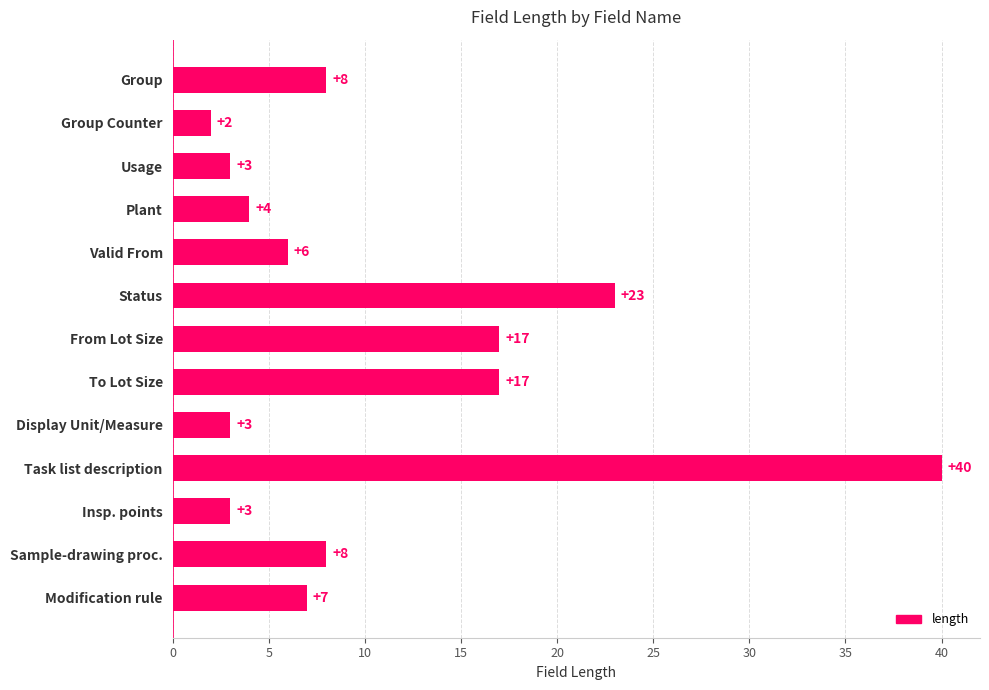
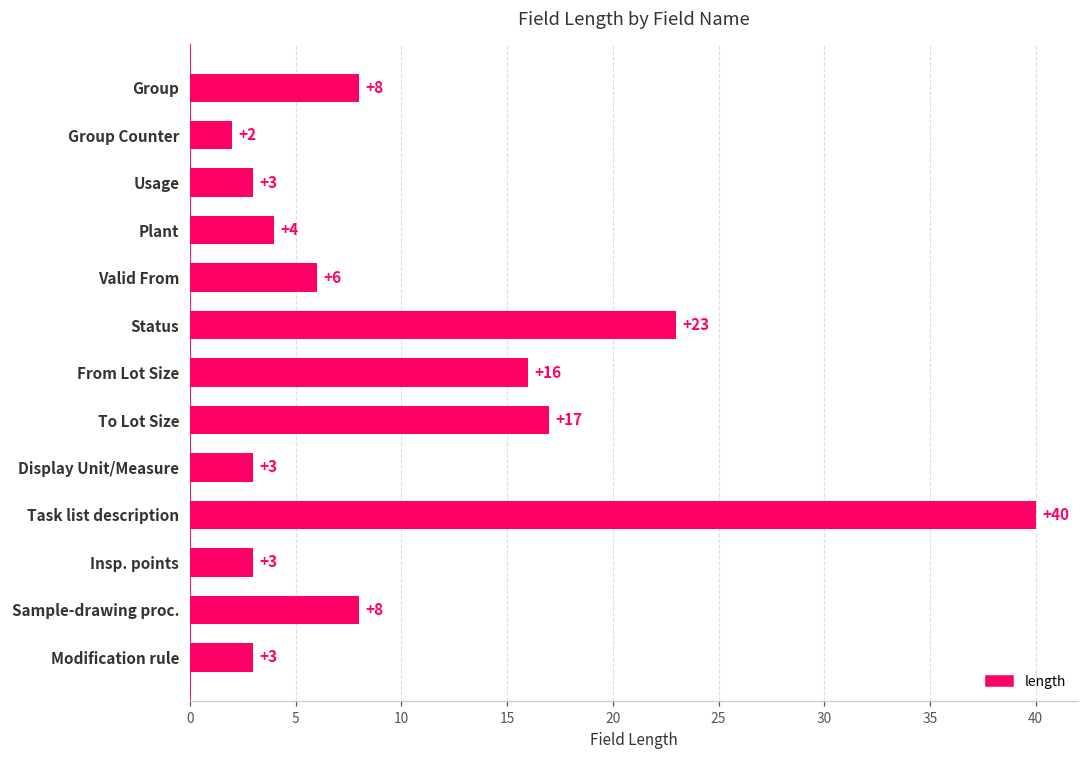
From Lot Size: +17 -> +16
Modification rule: +7 -> +3
